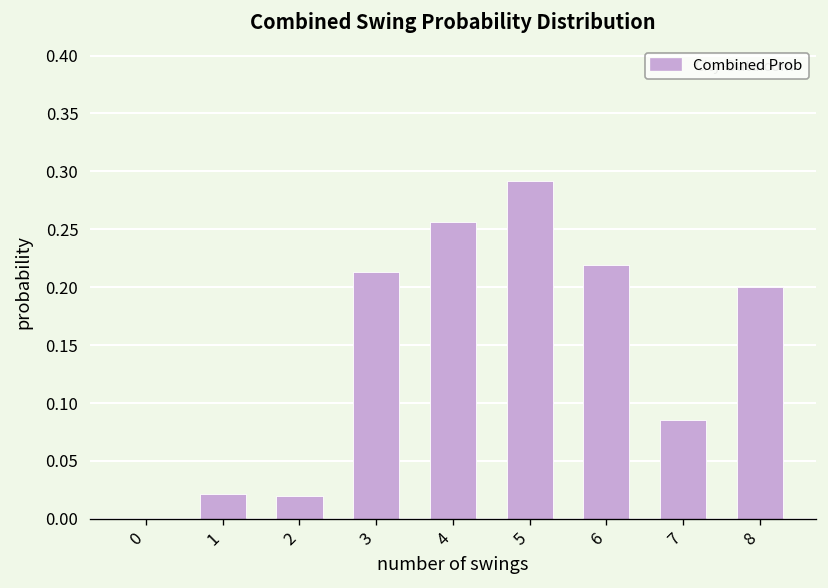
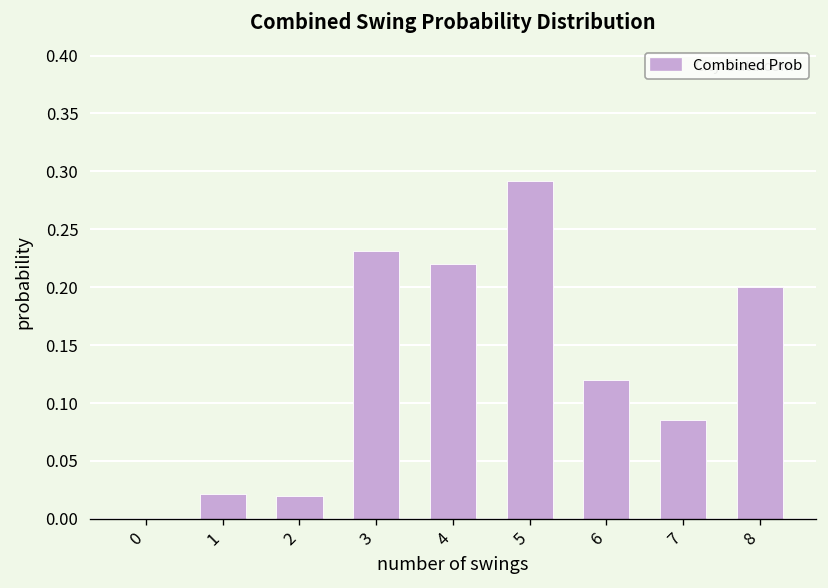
3: 0.21 -> 0.23
4: 0.26 -> 0.22
6: 0.22 -> 0.12
